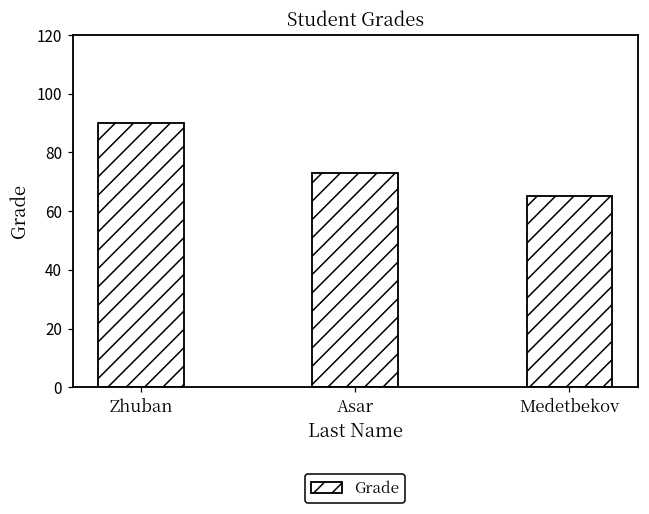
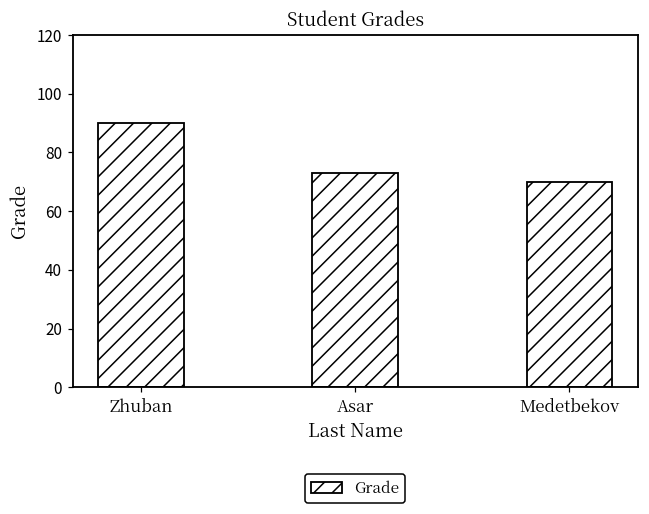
Medetbekov: 65 -> 70
